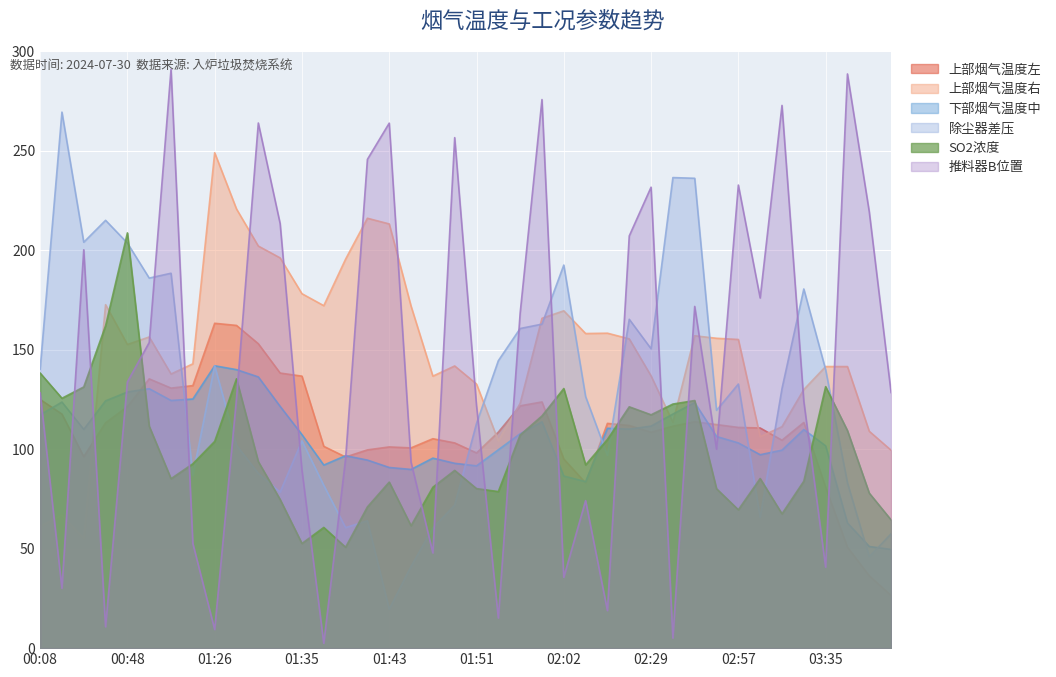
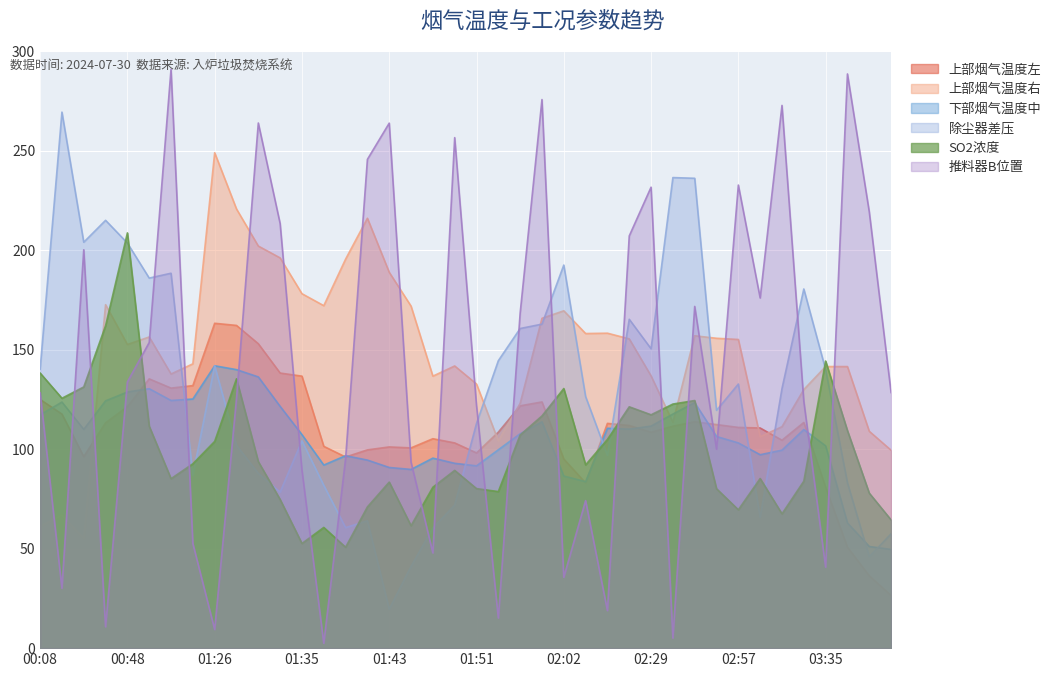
上部烟气温度右, 01:43: 213 -> 189
SO2浓度, 03:35: 131 -> 144
